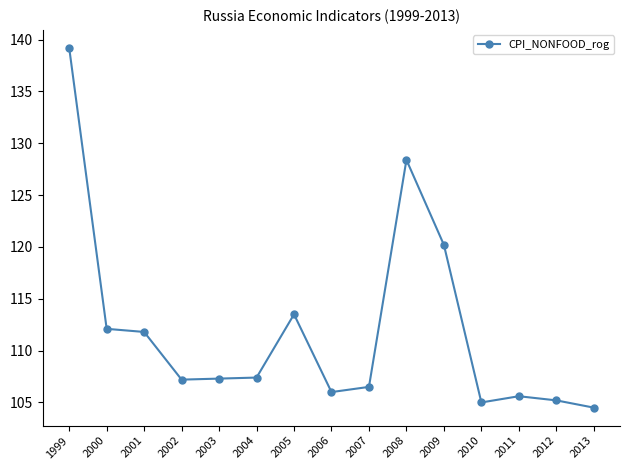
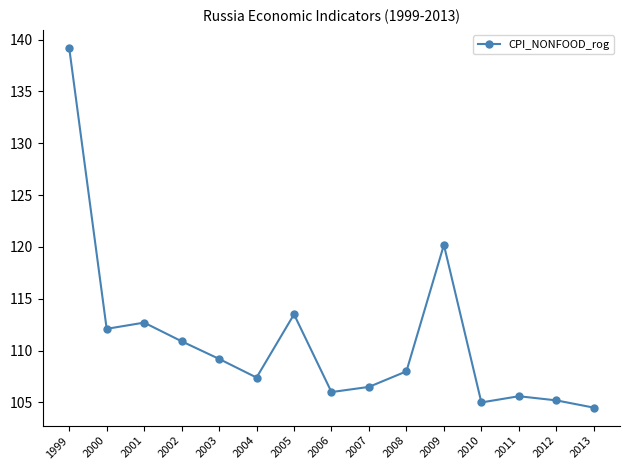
2001: 111.8 -> 112.7
2002: 107.2 -> 110.9
2003: 107.3 -> 109.2
2008: 128.4 -> 108.0
